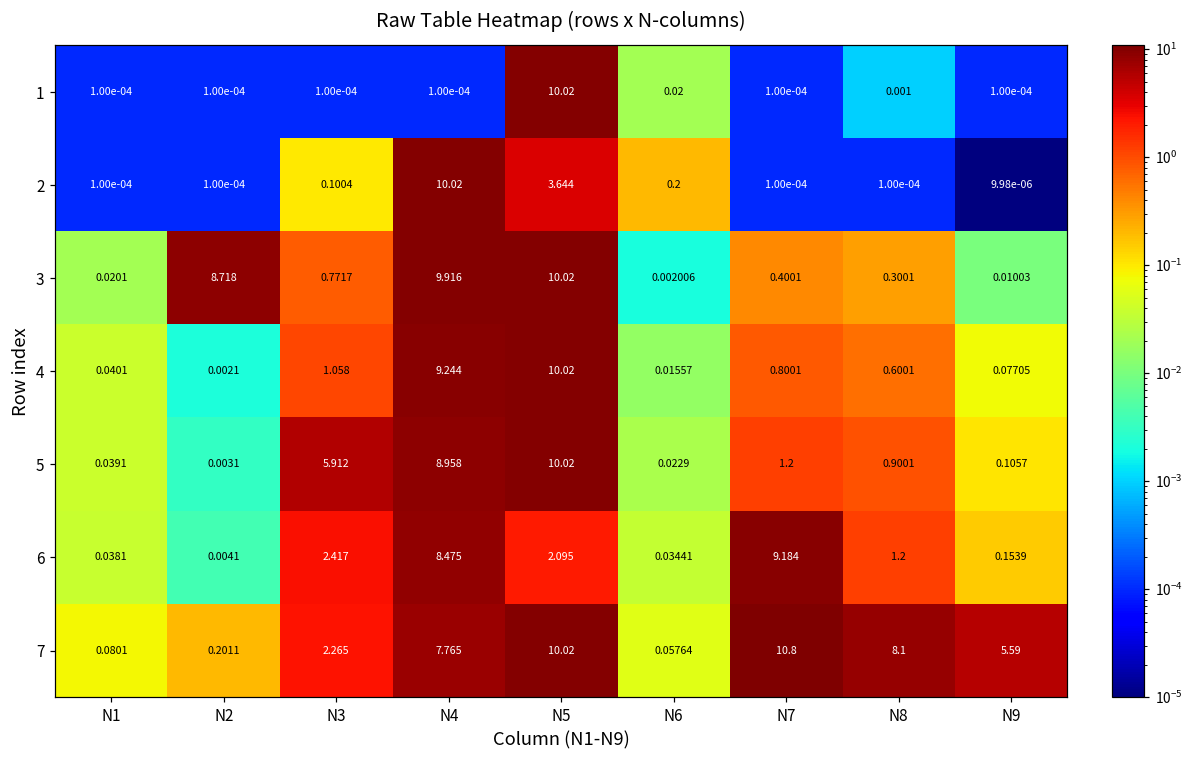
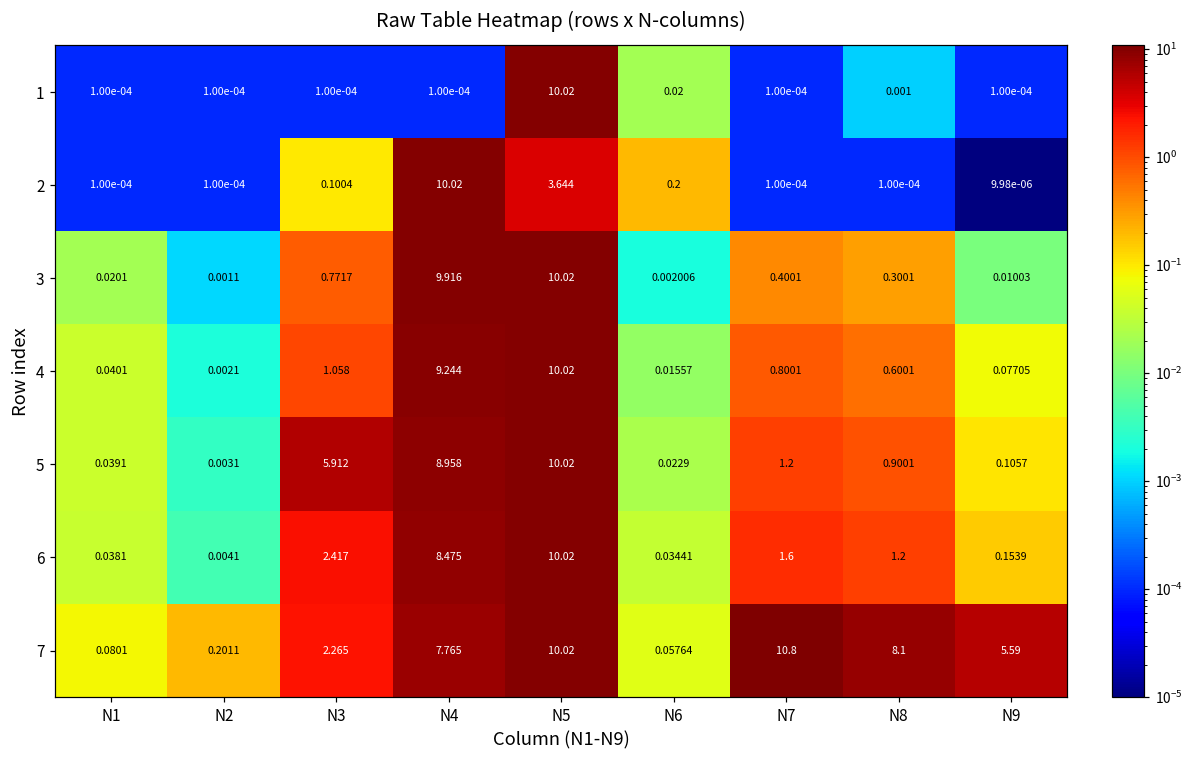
3, N2: 8.718 -> 0.0011
6, N5: 2.095 -> 10.02
6, N7: 9.184 -> 1.6
